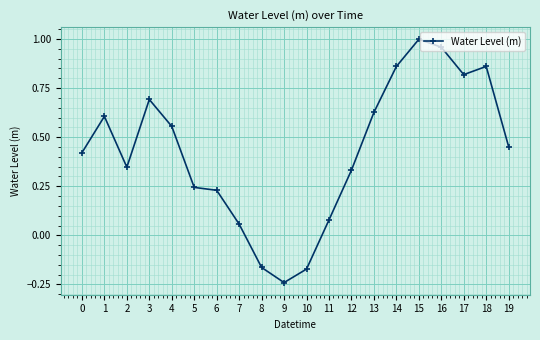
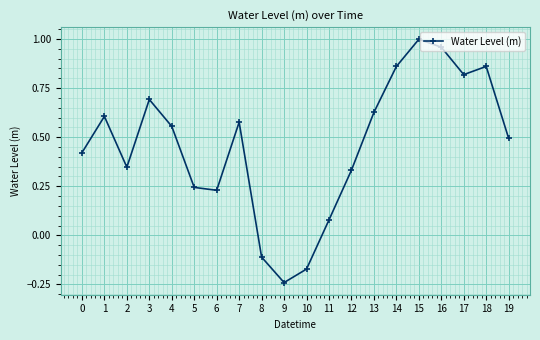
7: 0.06 -> 0.58
8: -0.16 -> -0.11
19: 0.45 -> 0.49
